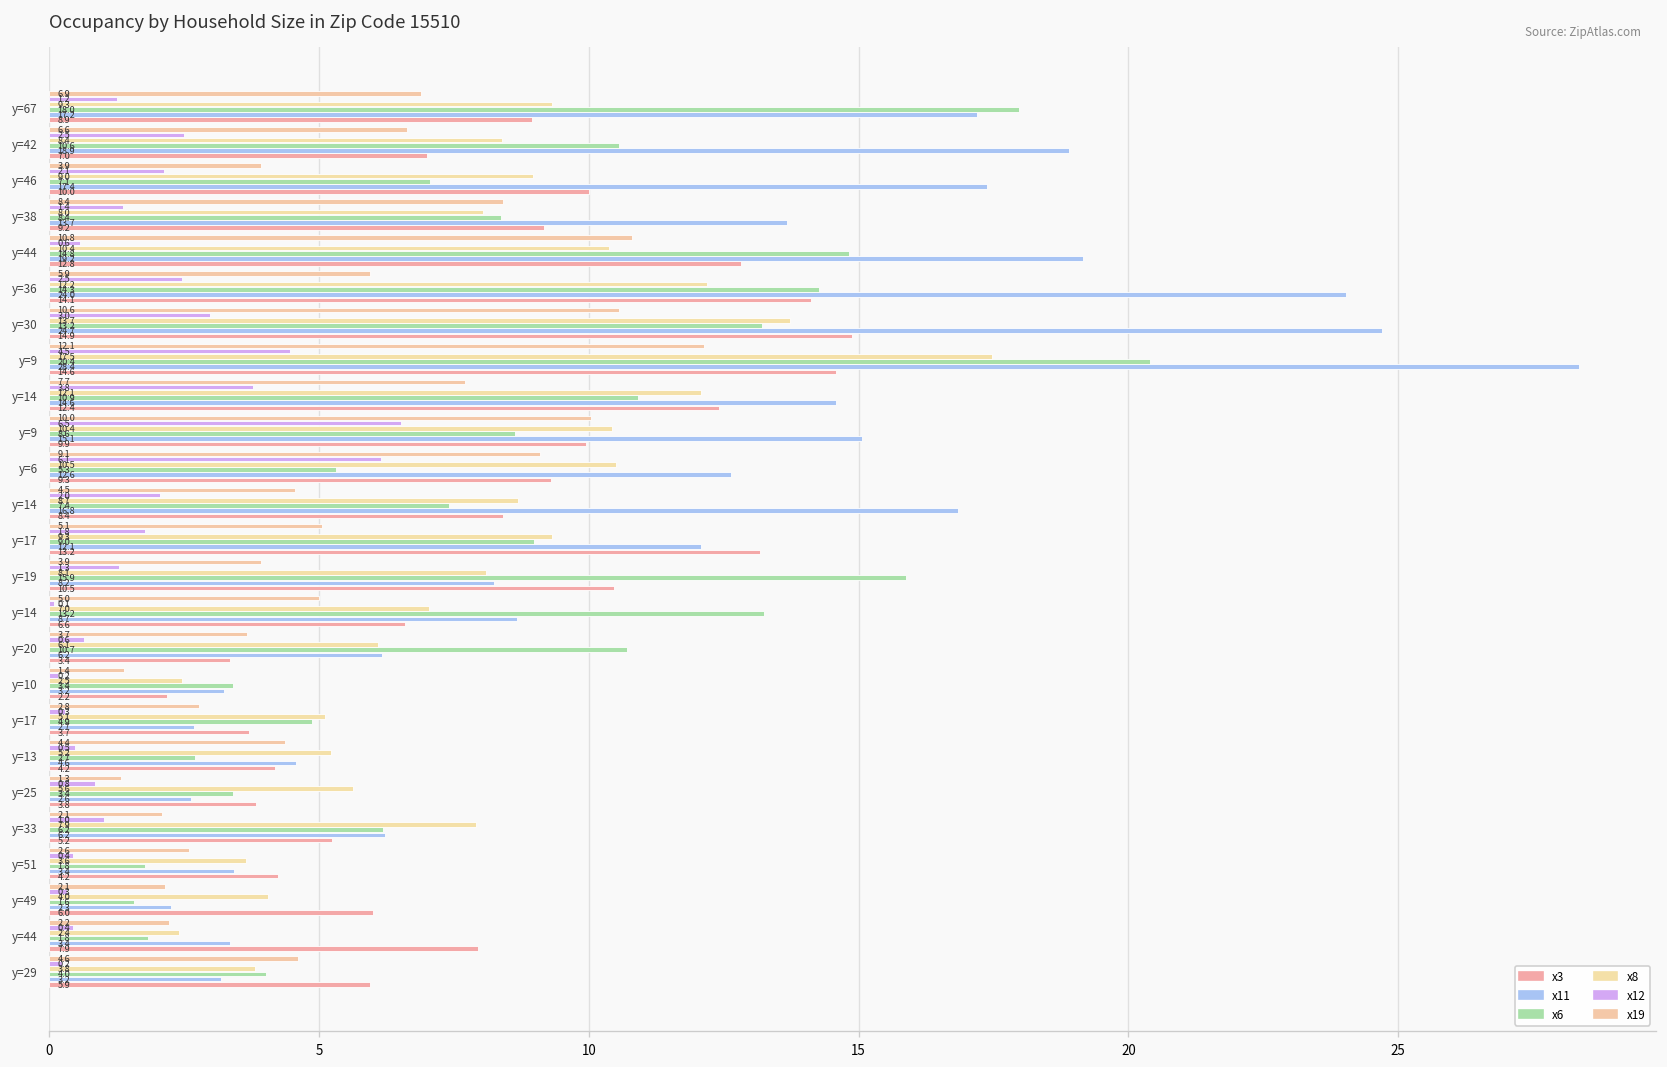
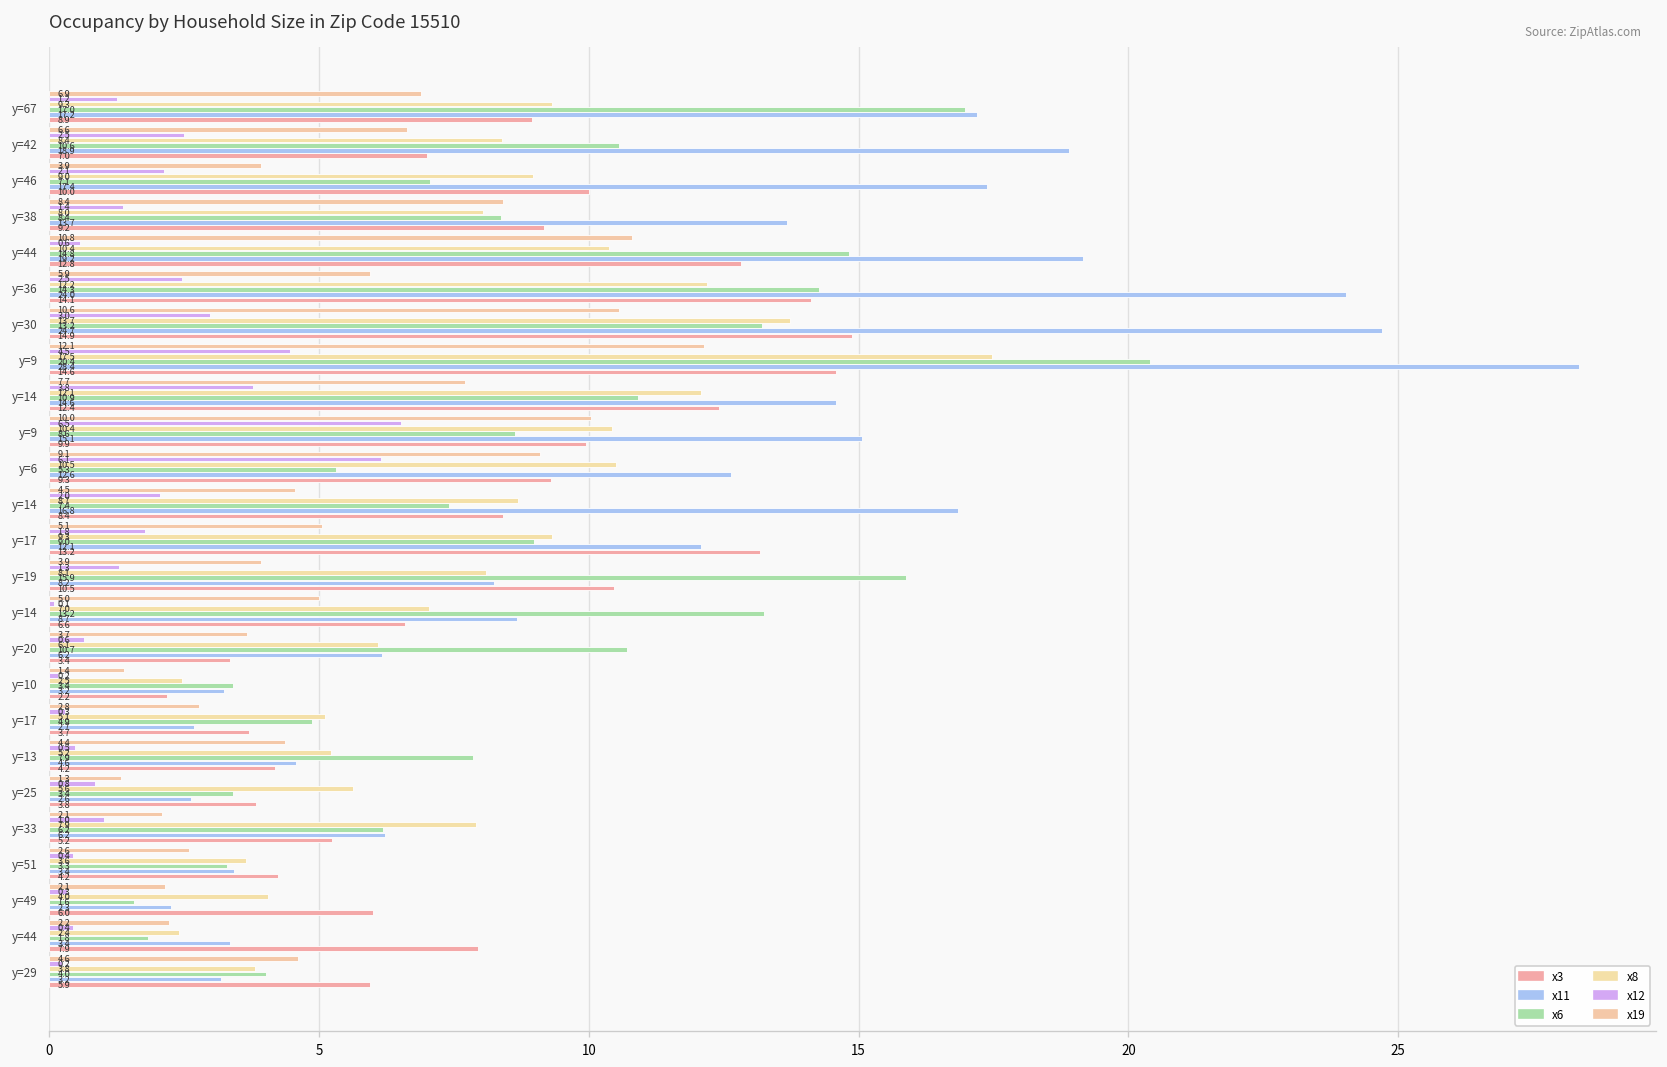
x6, y=67: 18.0 -> 17.0
x6, y=13: 2.7 -> 7.9
x6, y=51: 1.8 -> 3.3
